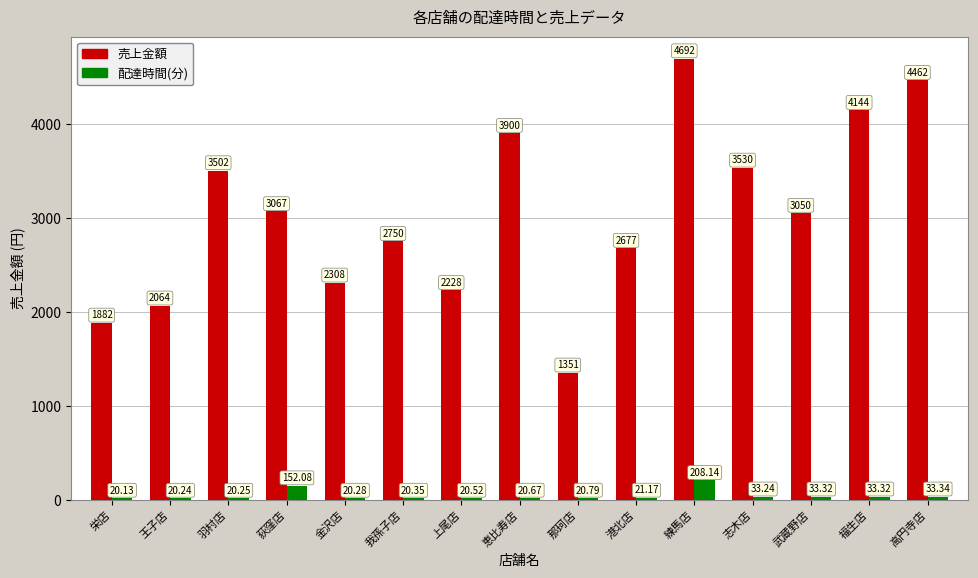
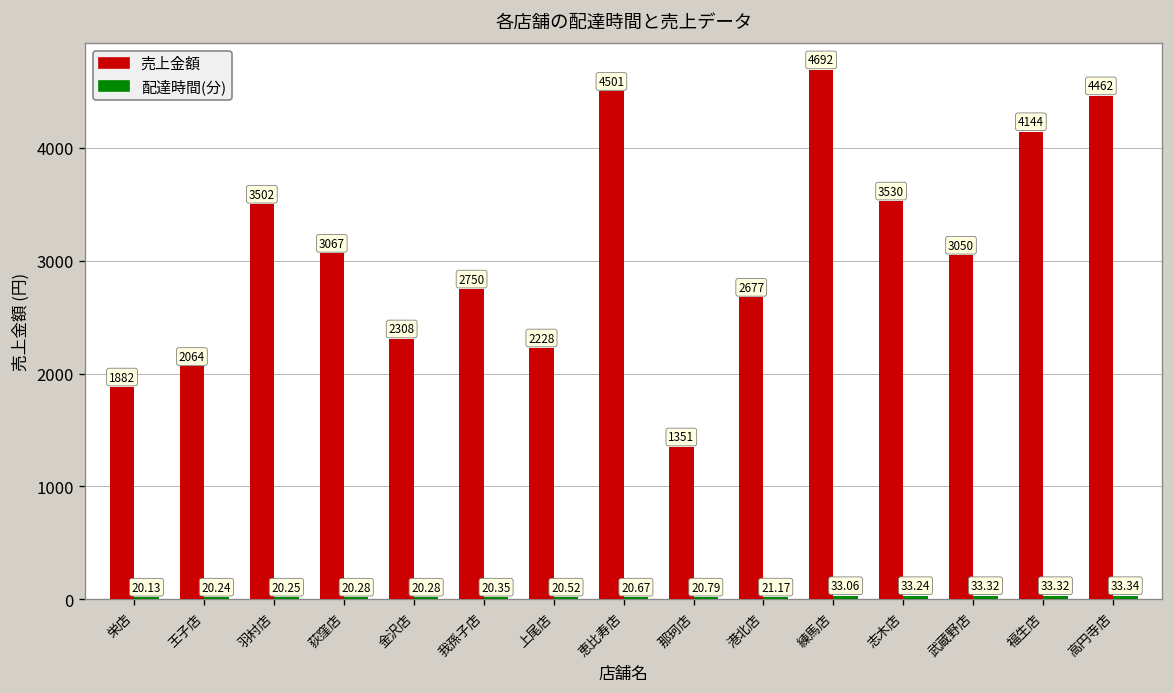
配達時間(分), 荻窪店: 152.08 -> 20.28
売上金額, 恵比寿店: 3900 -> 4501
配達時間(分), 練馬店: 208.14 -> 33.06
